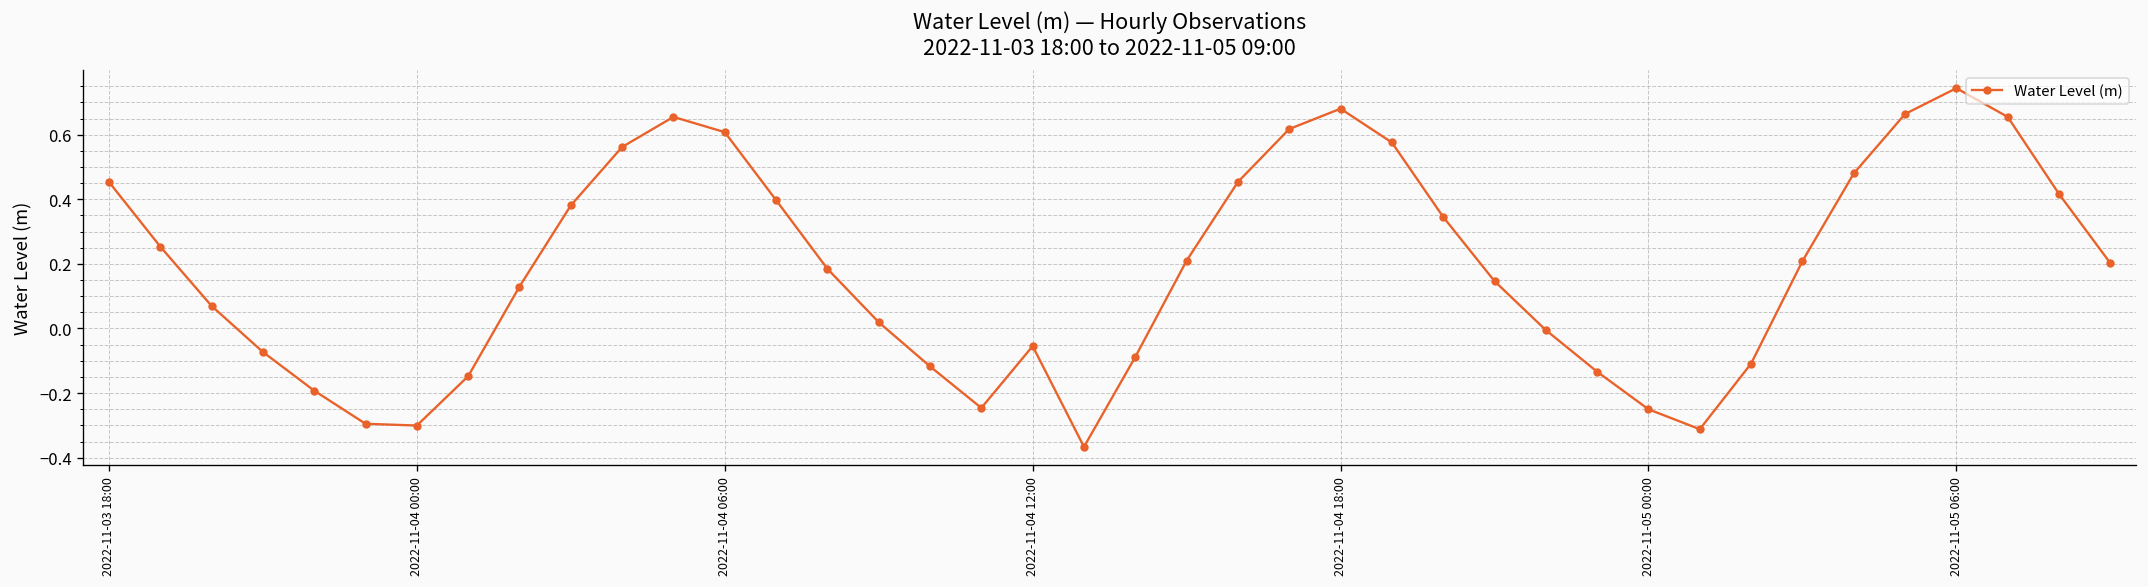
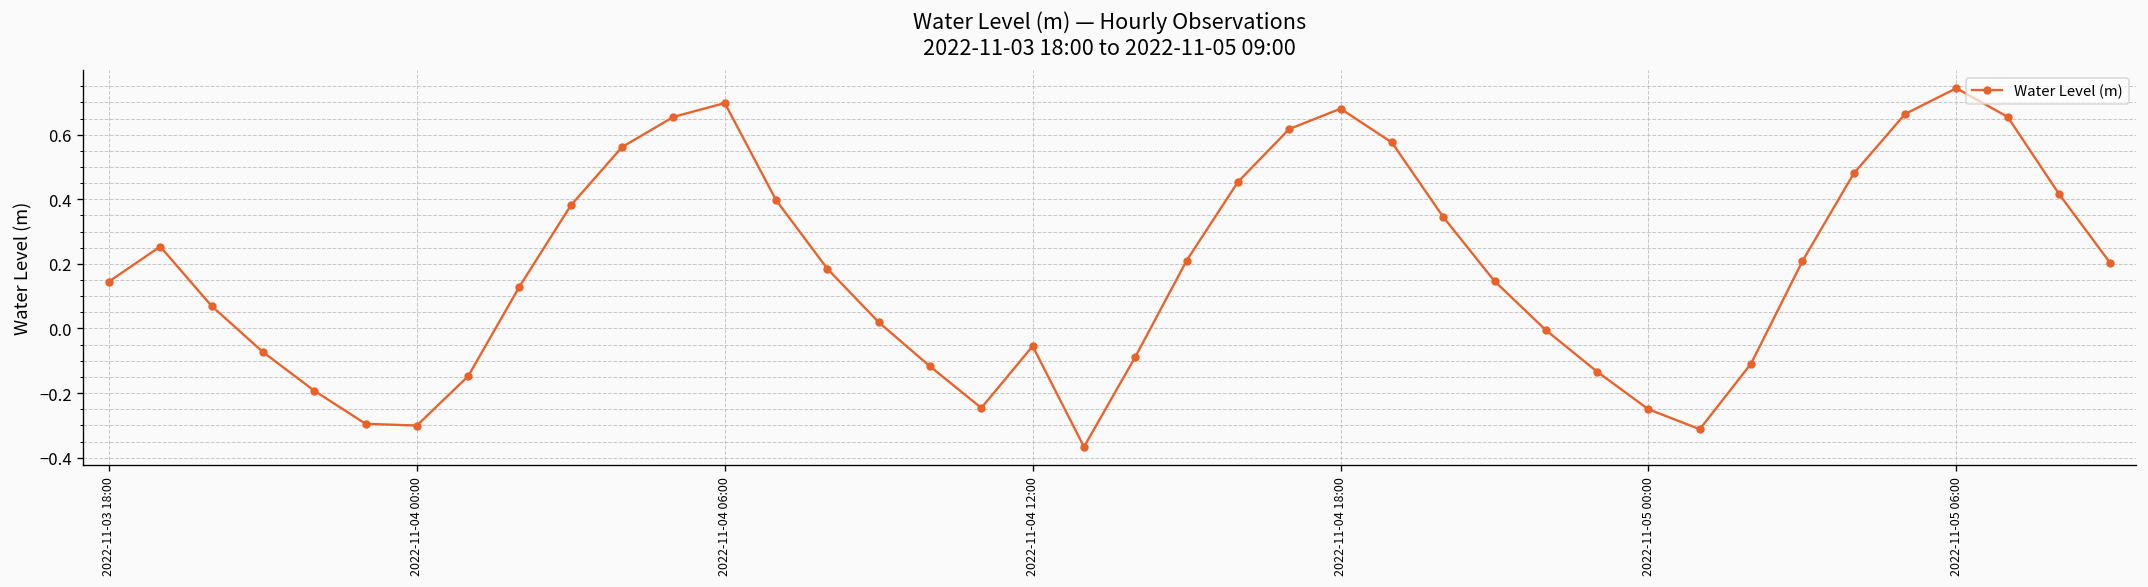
2022-11-03 18:00: 0.45 -> 0.15
2022-11-04 06:00: 0.61 -> 0.70
